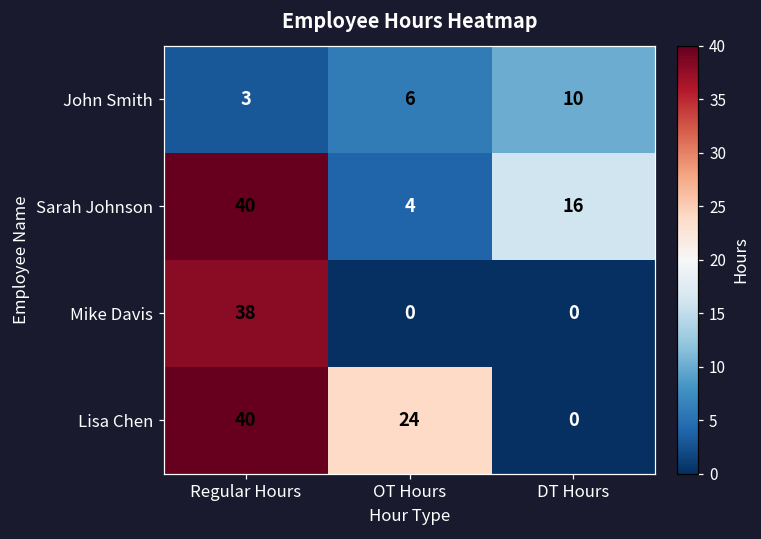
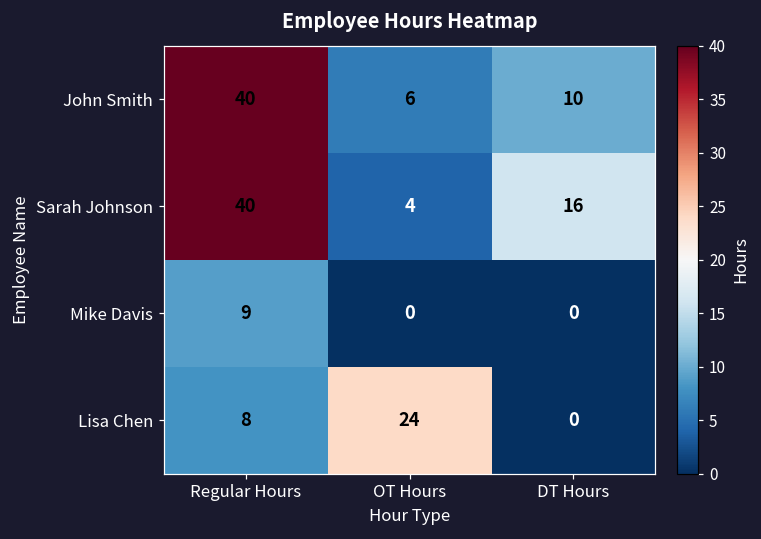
John Smith, Regular Hours: 3 -> 40
Mike Davis, Regular Hours: 38 -> 9
Lisa Chen, Regular Hours: 40 -> 8
